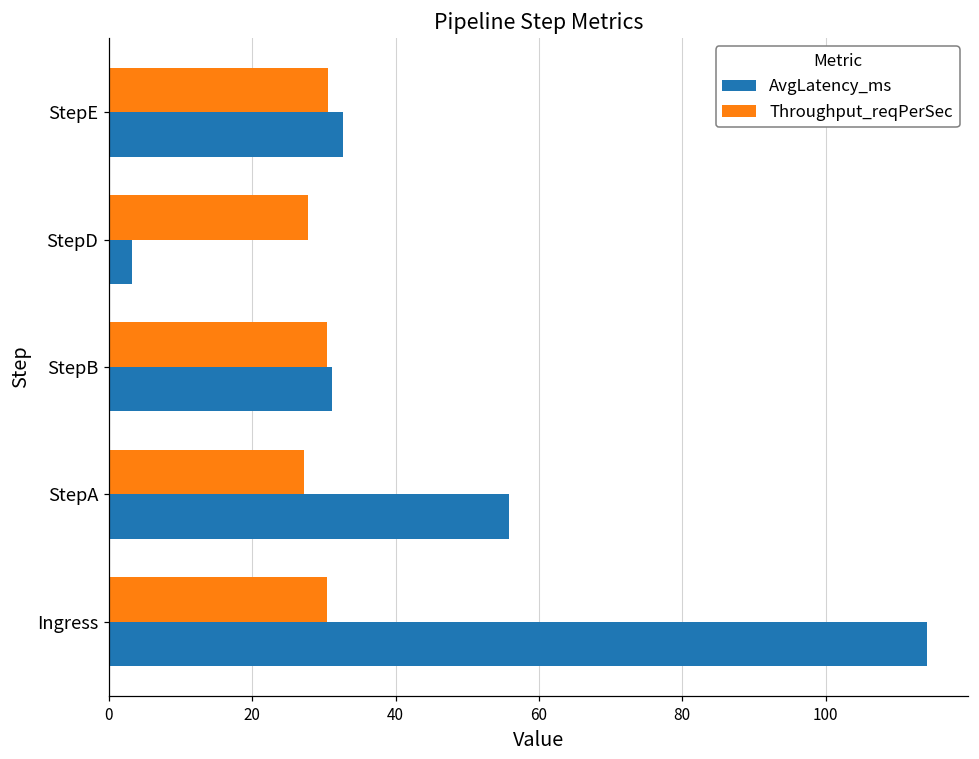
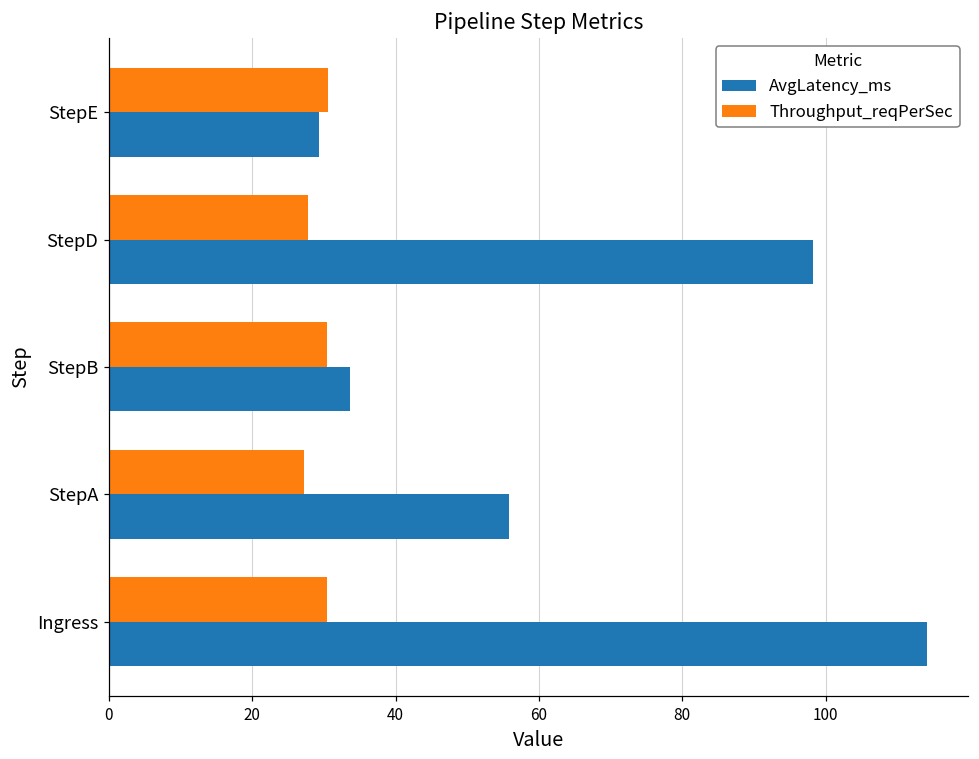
AvgLatency_ms, StepE: 33 -> 29
AvgLatency_ms, StepD: 3 -> 98
AvgLatency_ms, StepB: 31 -> 34
